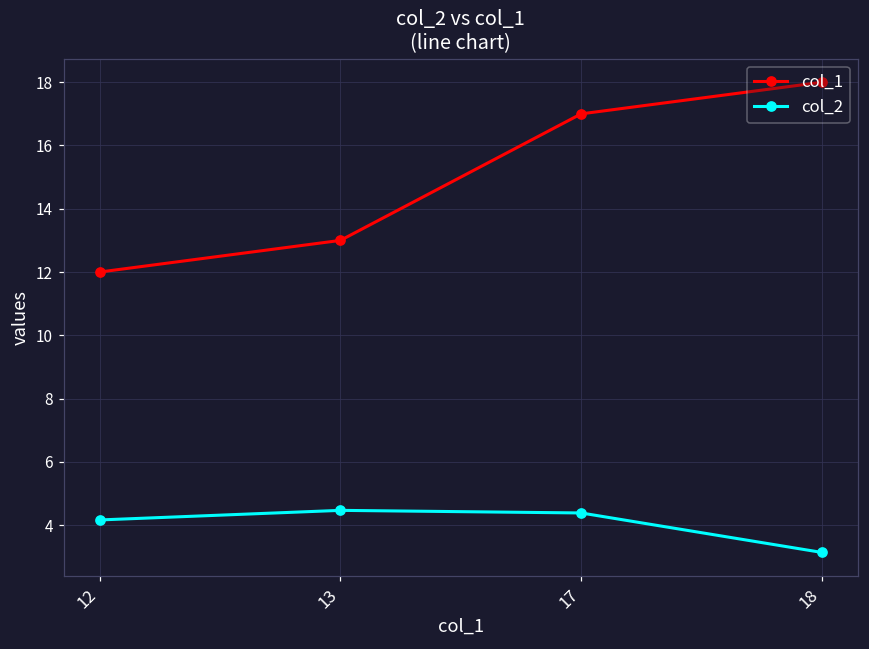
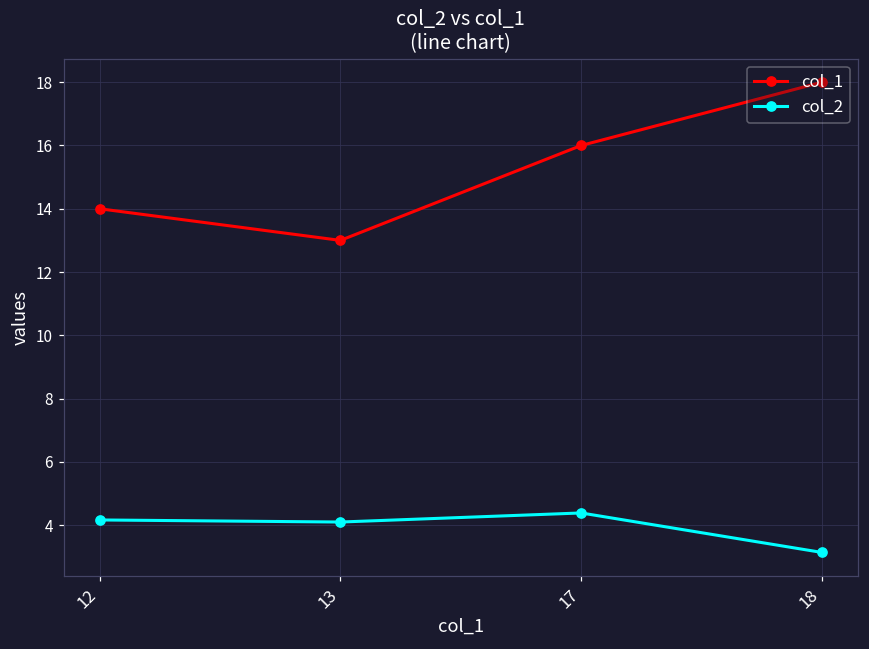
col_1, 12: 12 -> 14
col_2, 13: 4.5 -> 4.1
col_1, 17: 17 -> 16
